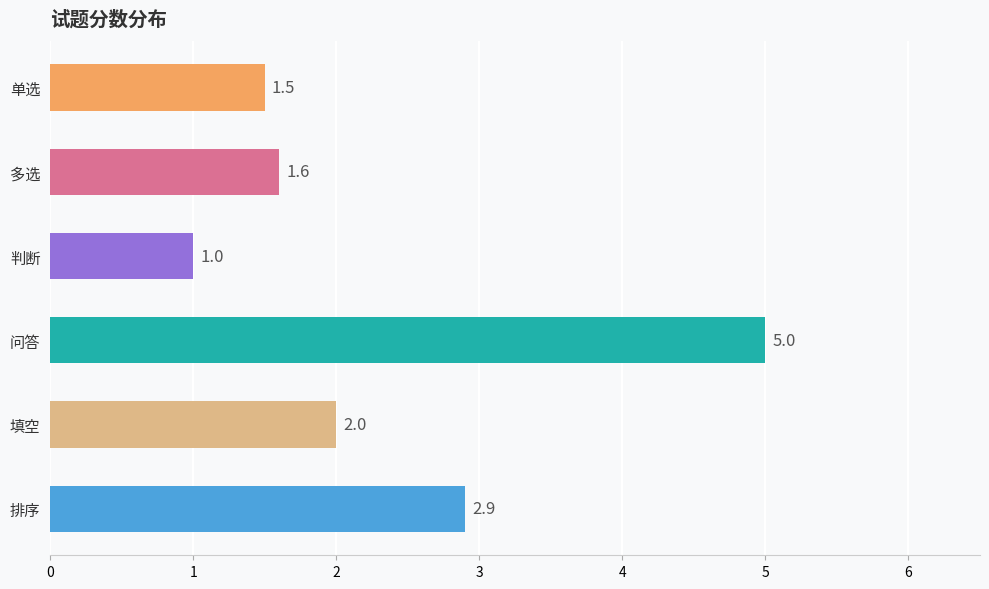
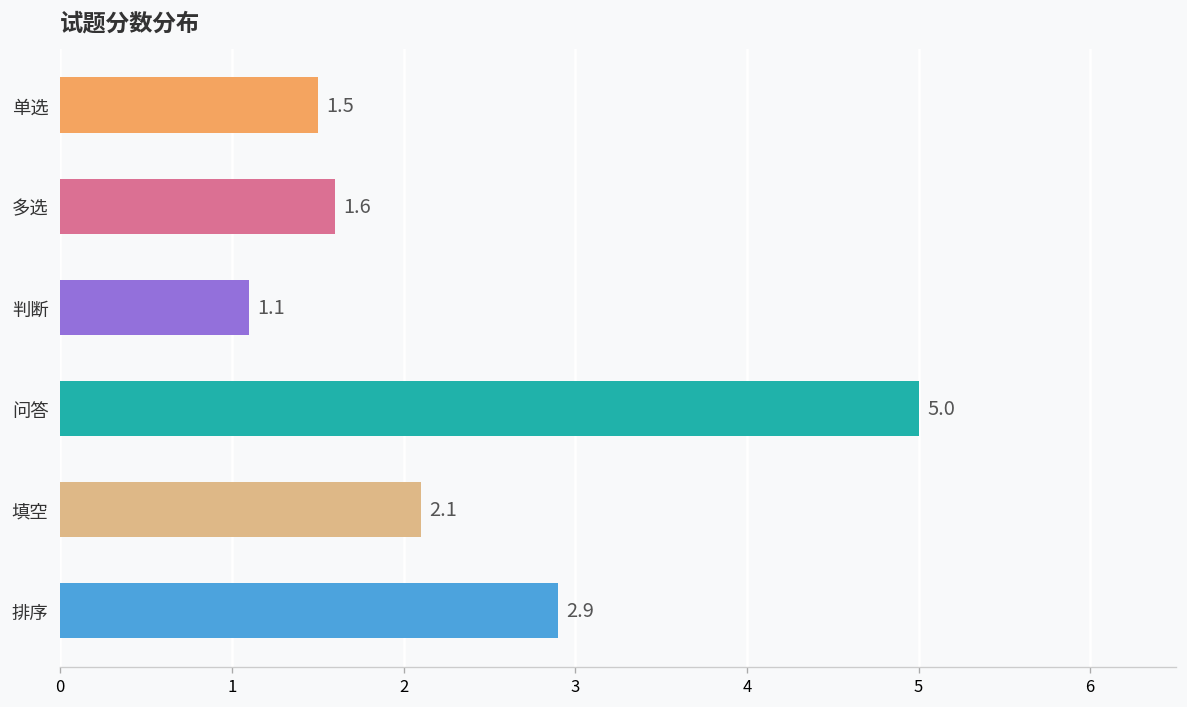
判断: 1.0 -> 1.1
填空: 2.0 -> 2.1
